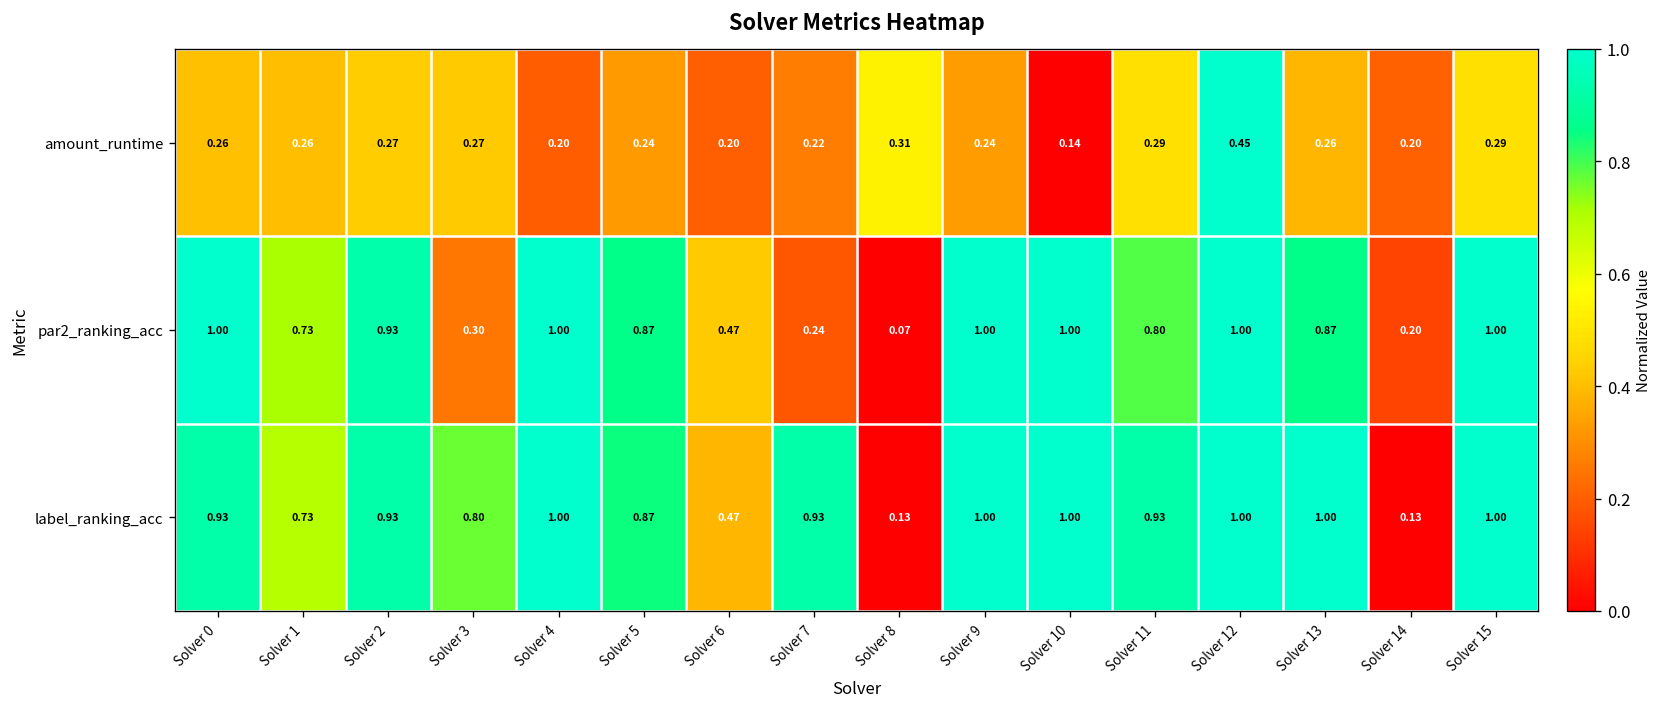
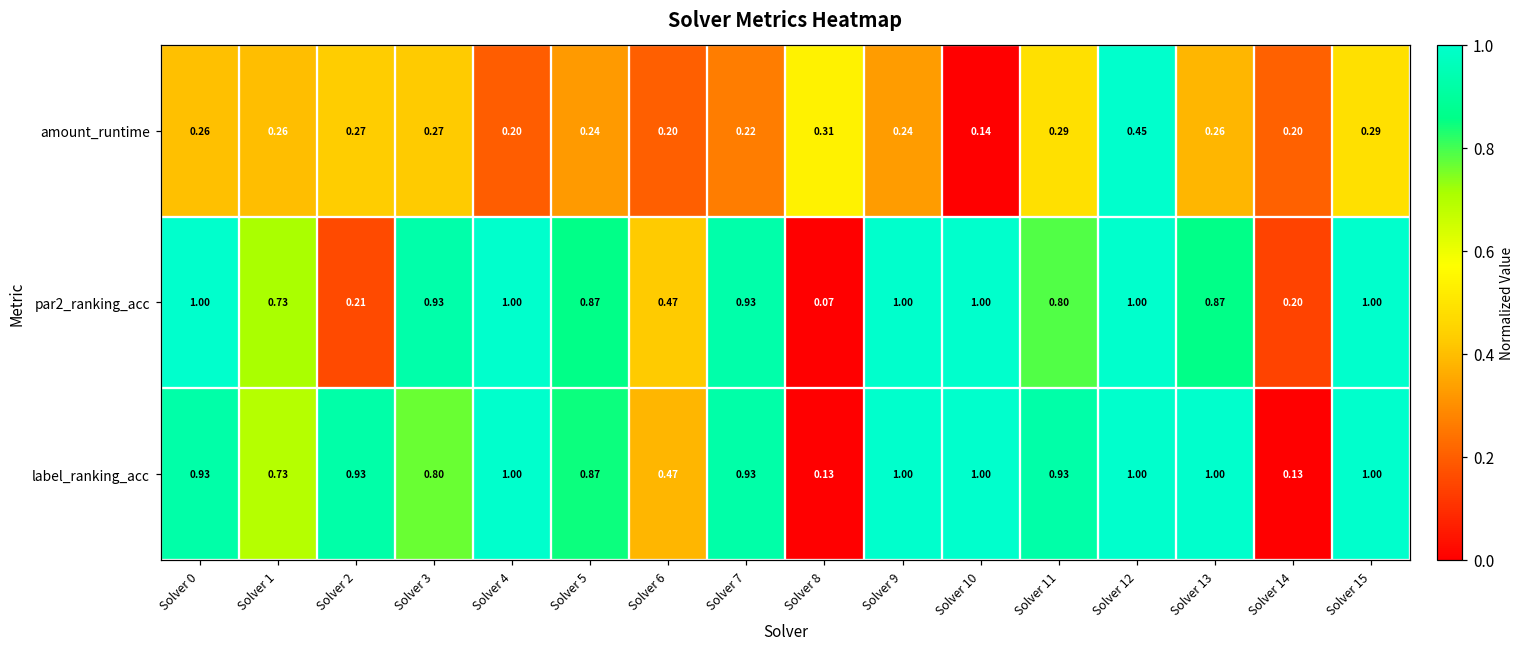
par2_ranking_acc, Solver 2: 0.93 -> 0.21
par2_ranking_acc, Solver 3: 0.30 -> 0.93
par2_ranking_acc, Solver 7: 0.24 -> 0.93
